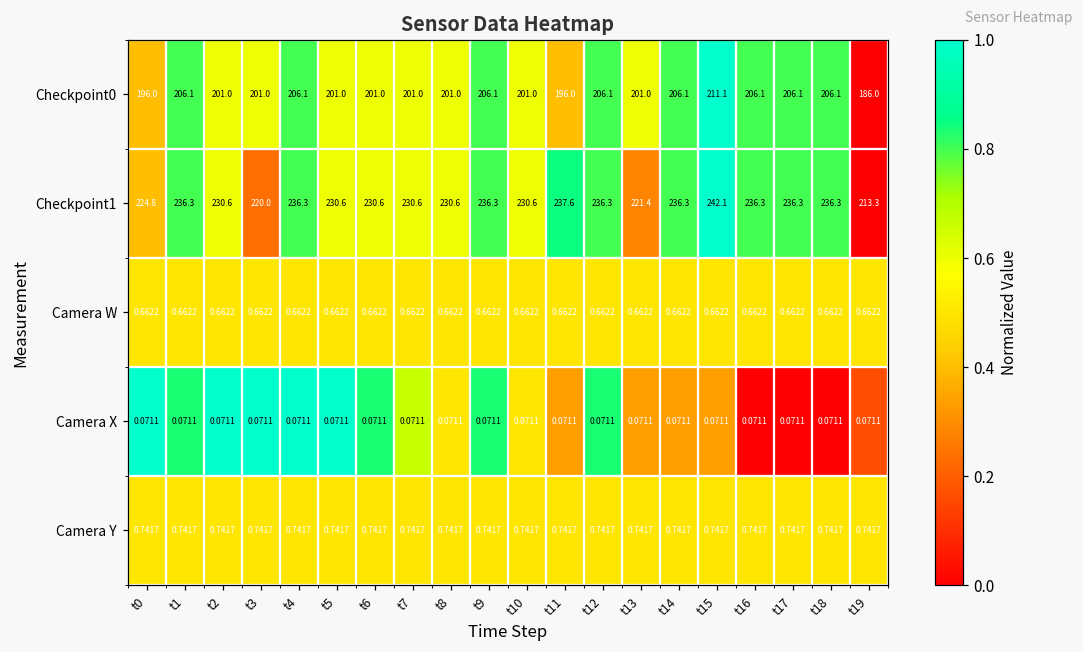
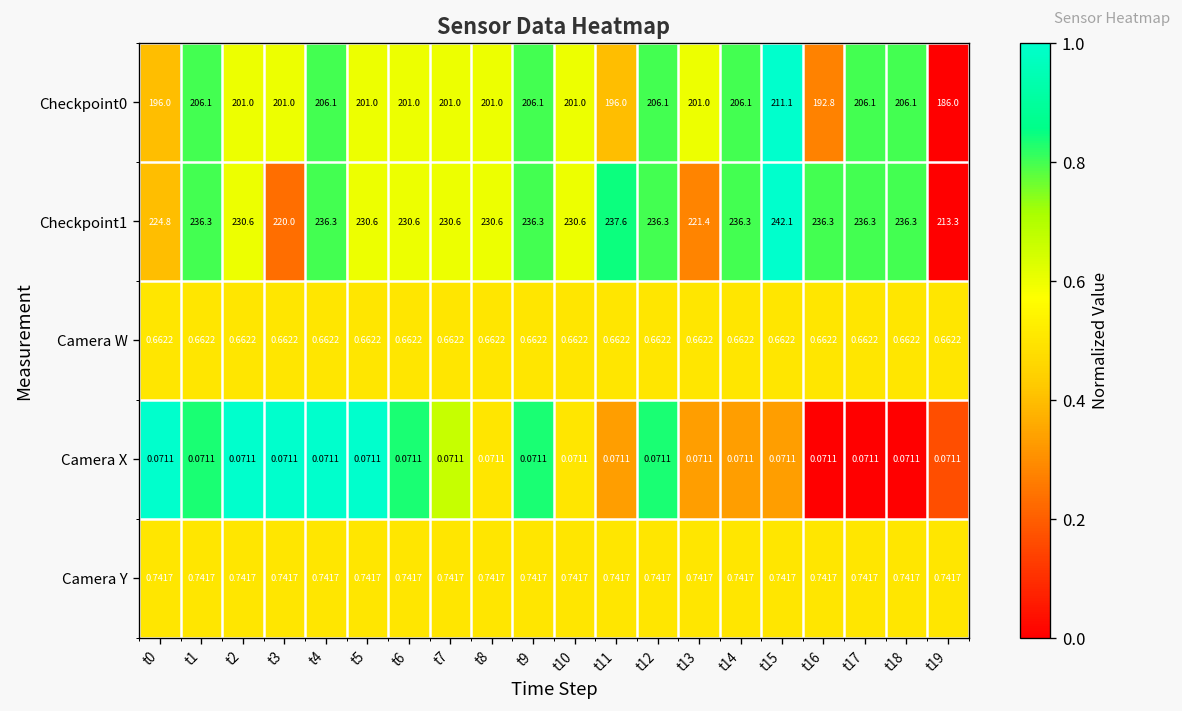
Checkpoint0, t16: 206.1 -> 192.8
